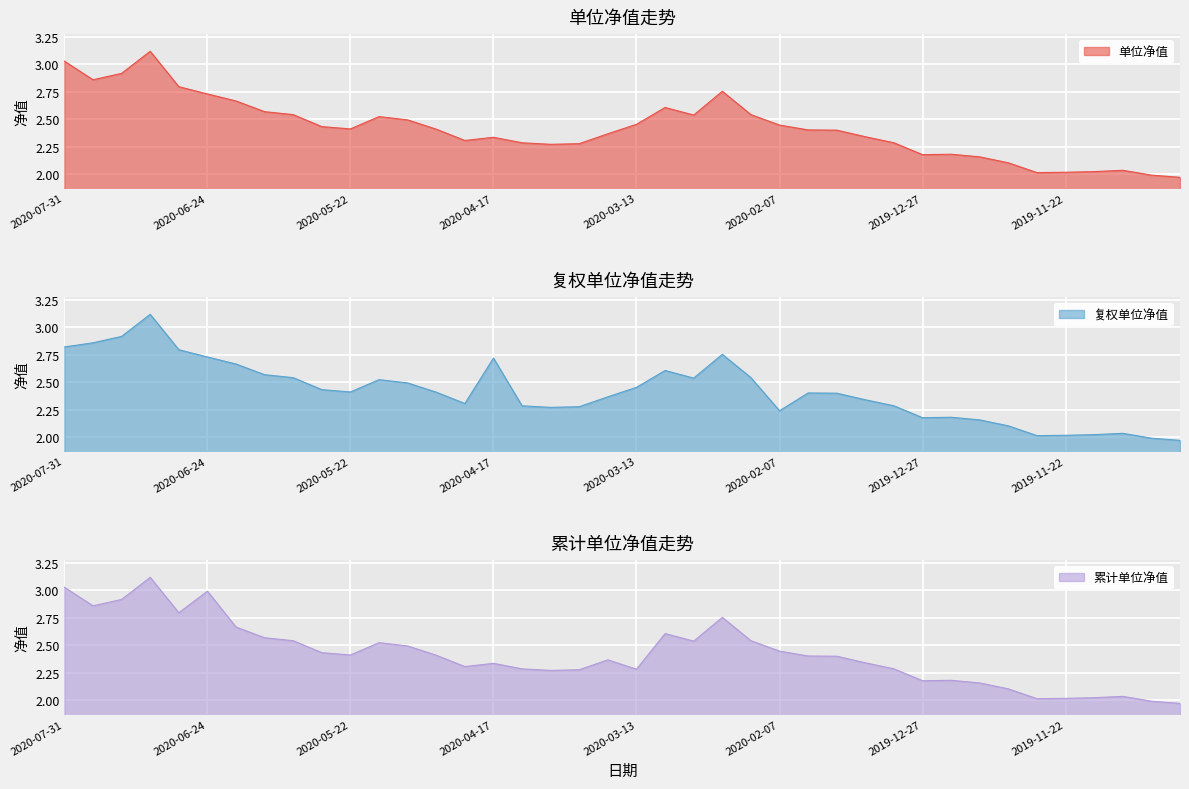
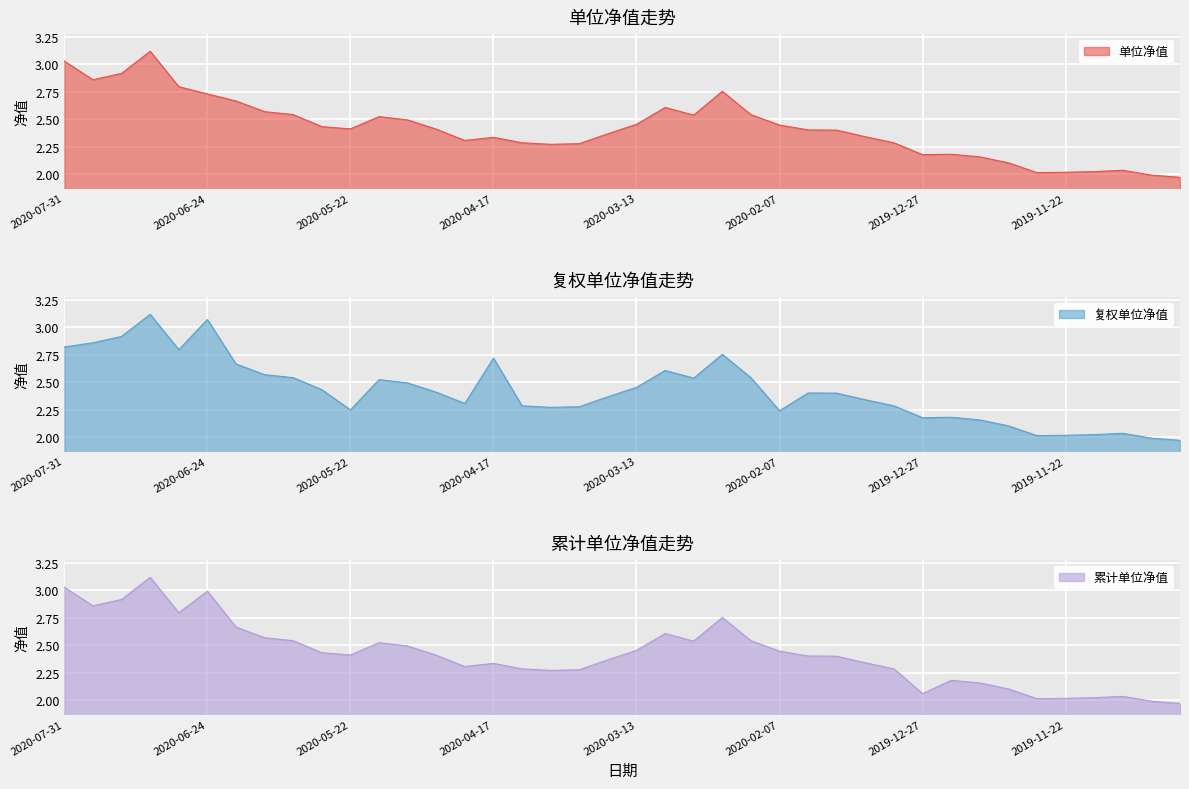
复权单位净值走势, 2020-06-24: 2.73 -> 3.07
复权单位净值走势, 2020-05-22: 2.41 -> 2.25
累计单位净值走势, 2020-03-13: 2.28 -> 2.45
累计单位净值走势, 2019-12-27: 2.18 -> 2.06
